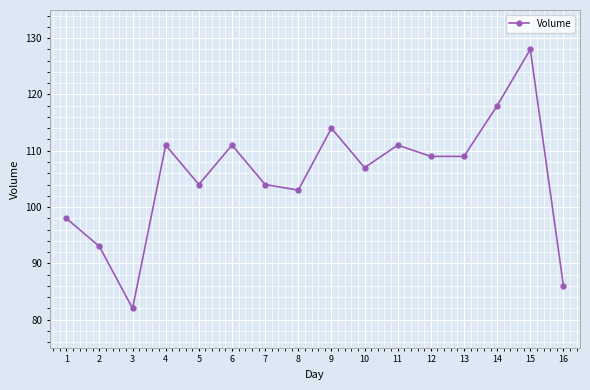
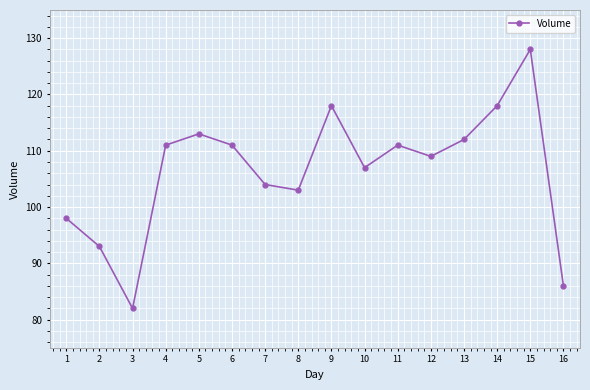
5: 104 -> 113
9: 114 -> 118
13: 109 -> 112
